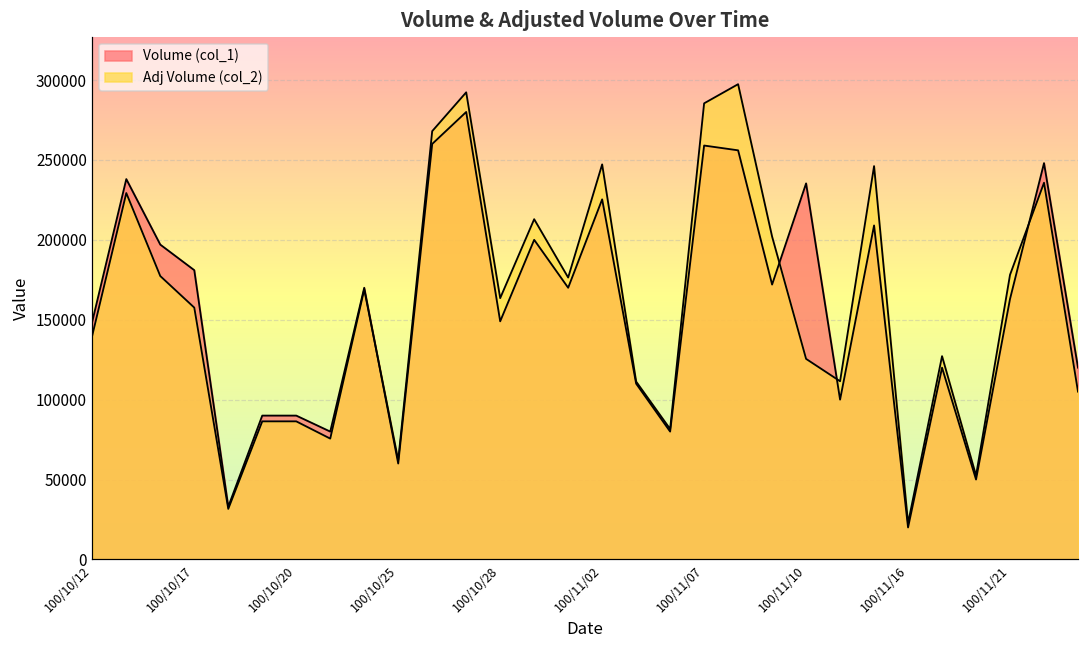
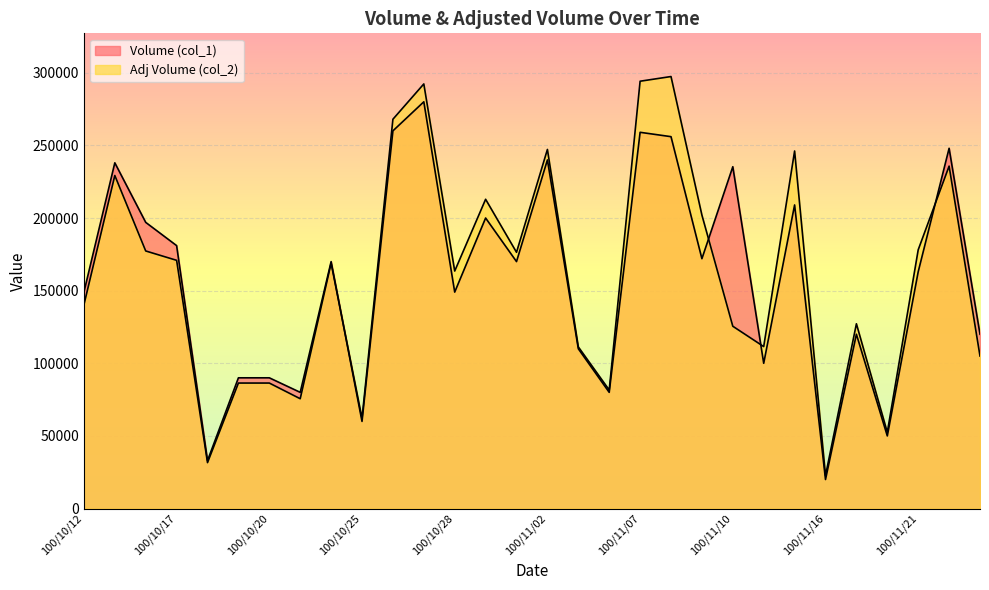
Adj Volume (col_2), 100/10/17: 158000 -> 171000
Volume (col_1), 100/11/02: 225000 -> 240000
Adj Volume (col_2), 100/11/07: 285000 -> 294000
